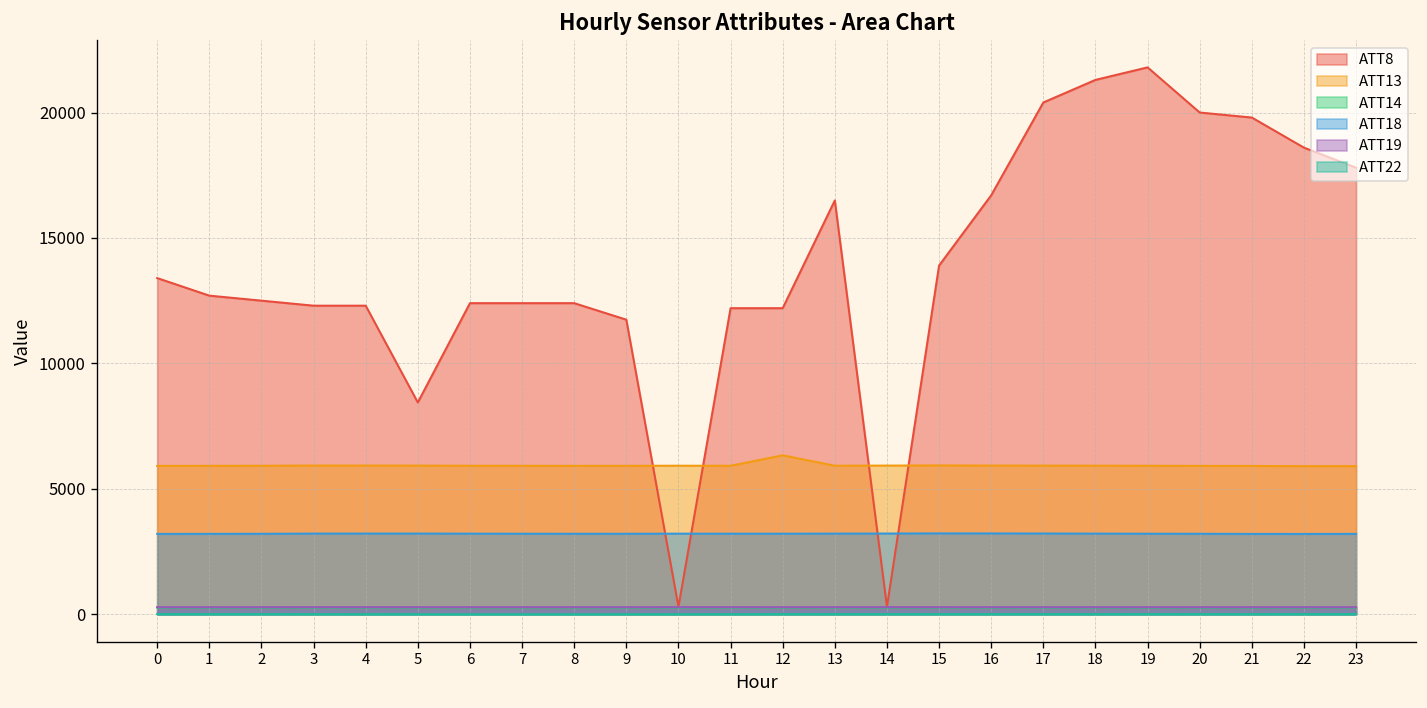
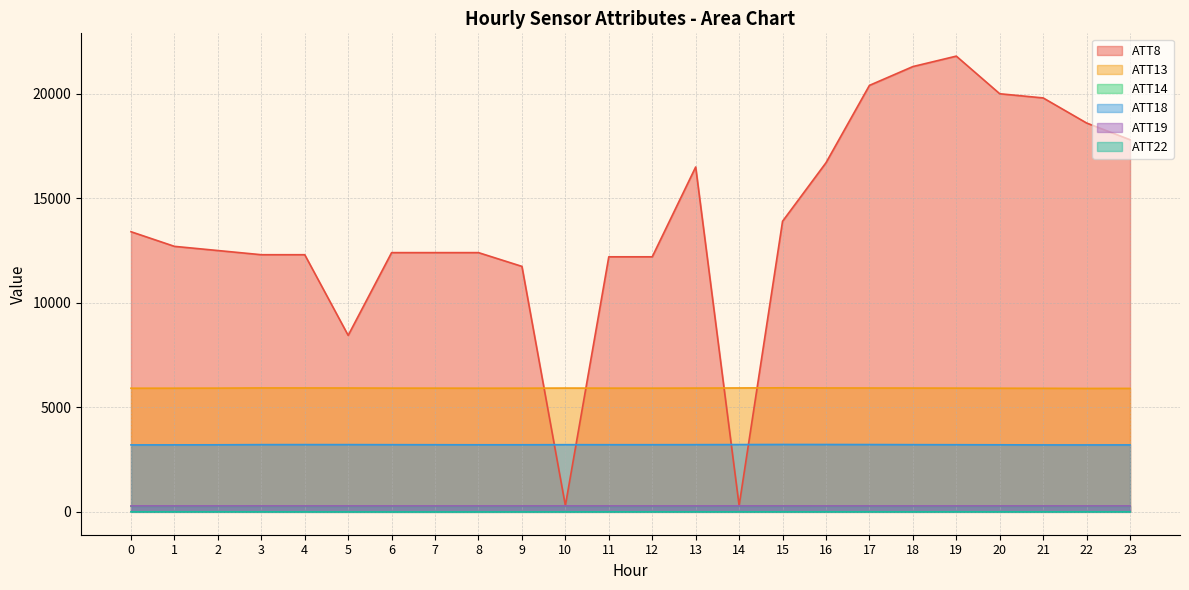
ATT13, 12: 6300 -> 5900
